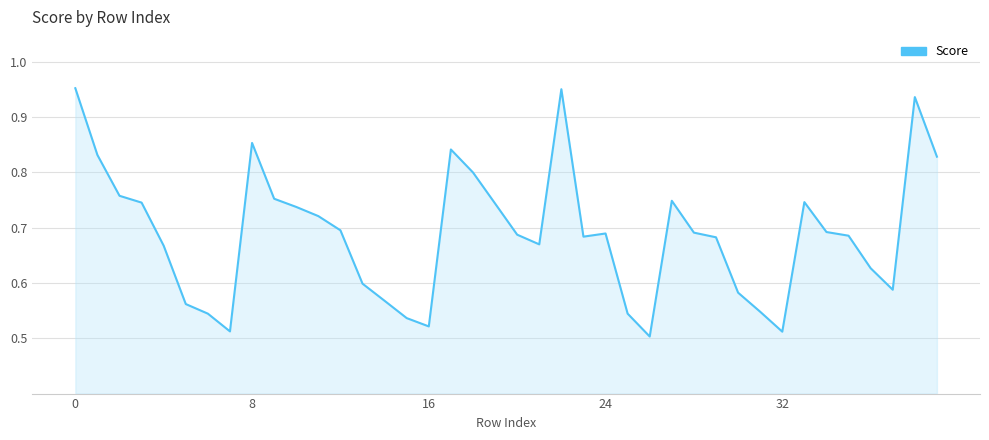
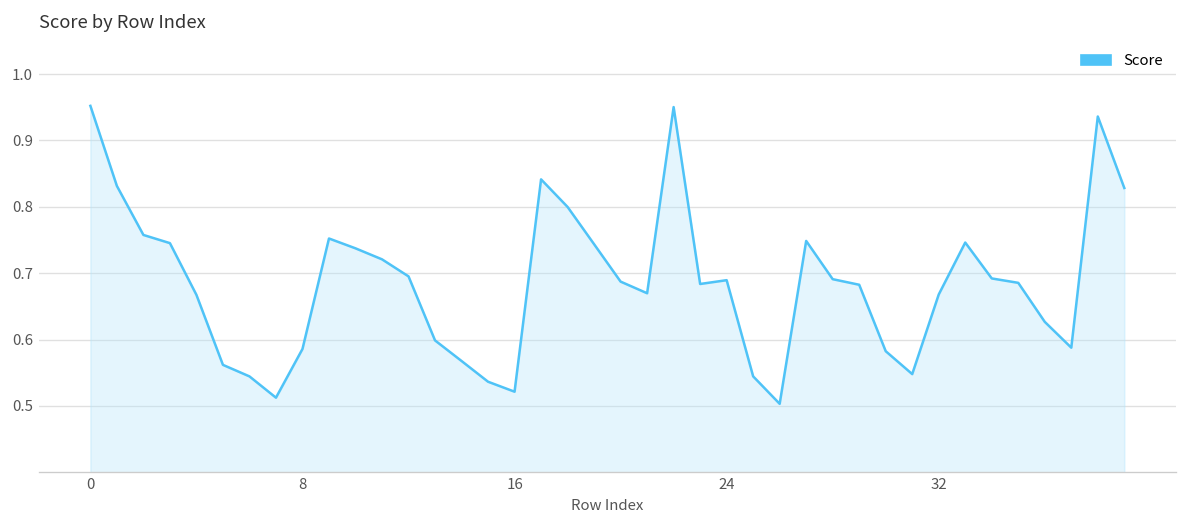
8: 0.85 -> 0.59
32: 0.51 -> 0.67
